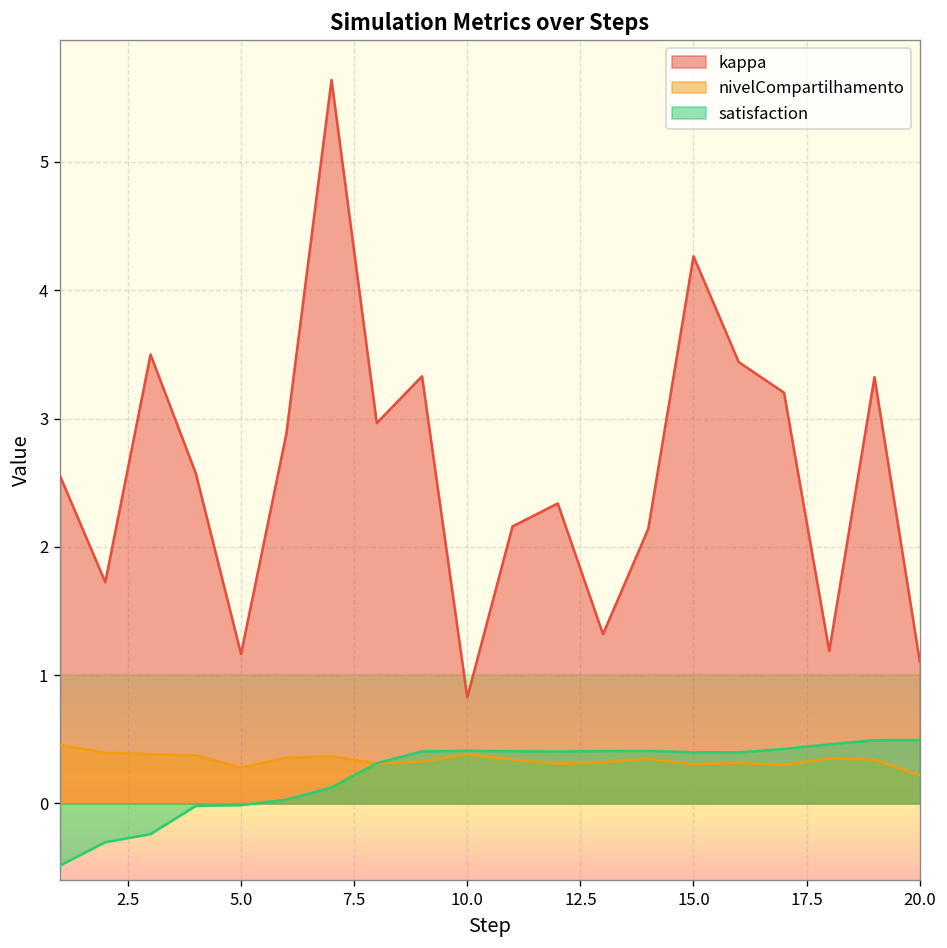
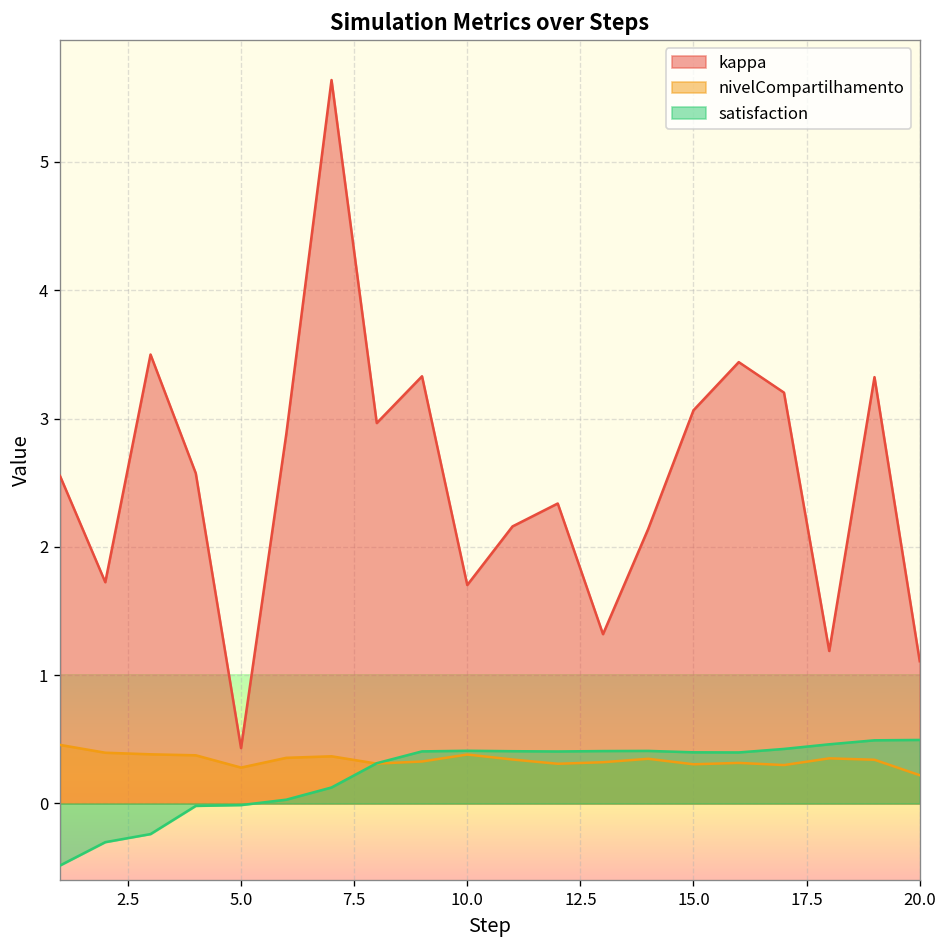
kappa, 5.0: 1.16 -> 0.43
kappa, 10.0: 0.83 -> 1.70
kappa, 15.0: 4.27 -> 3.06
